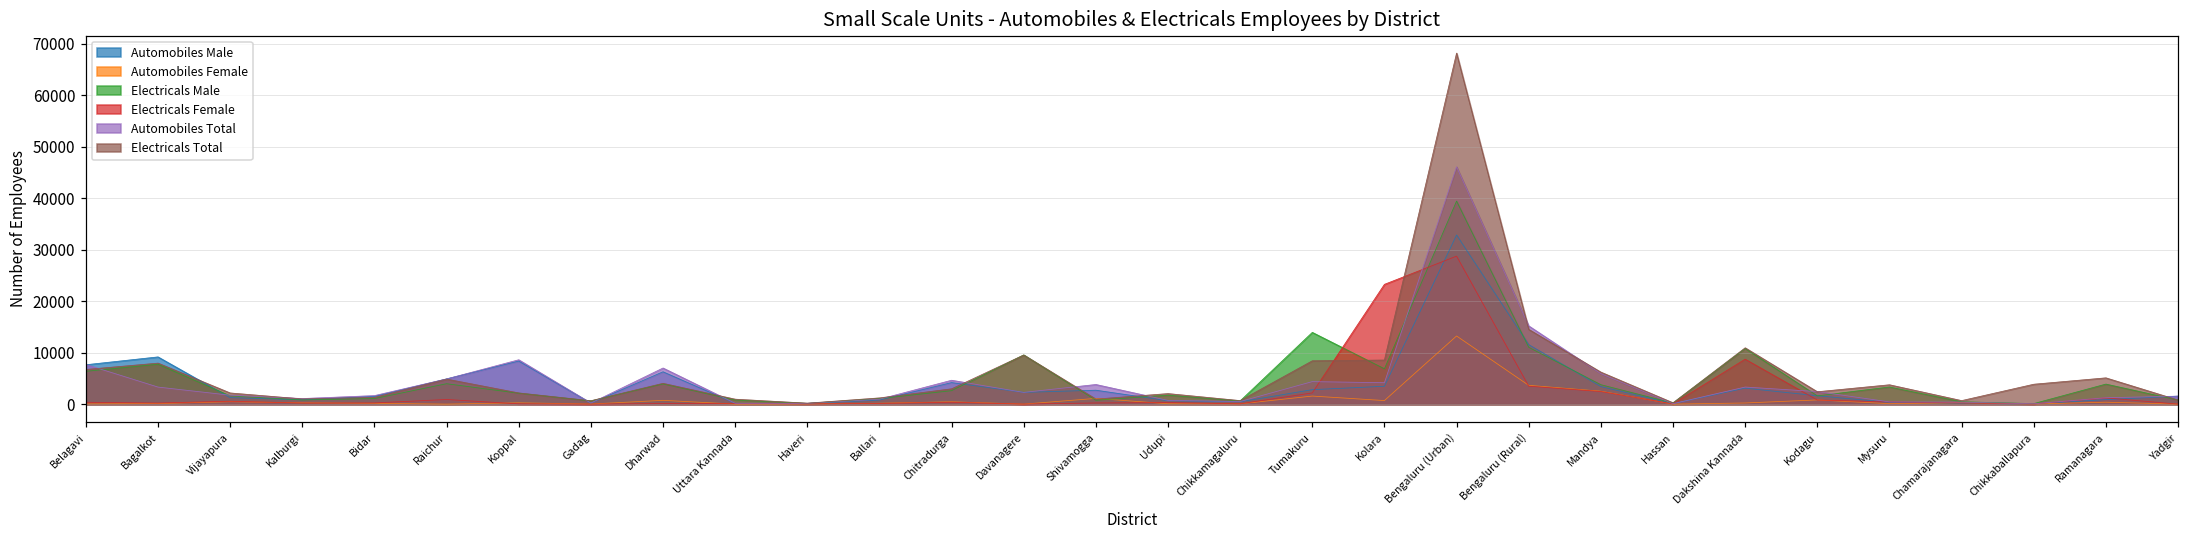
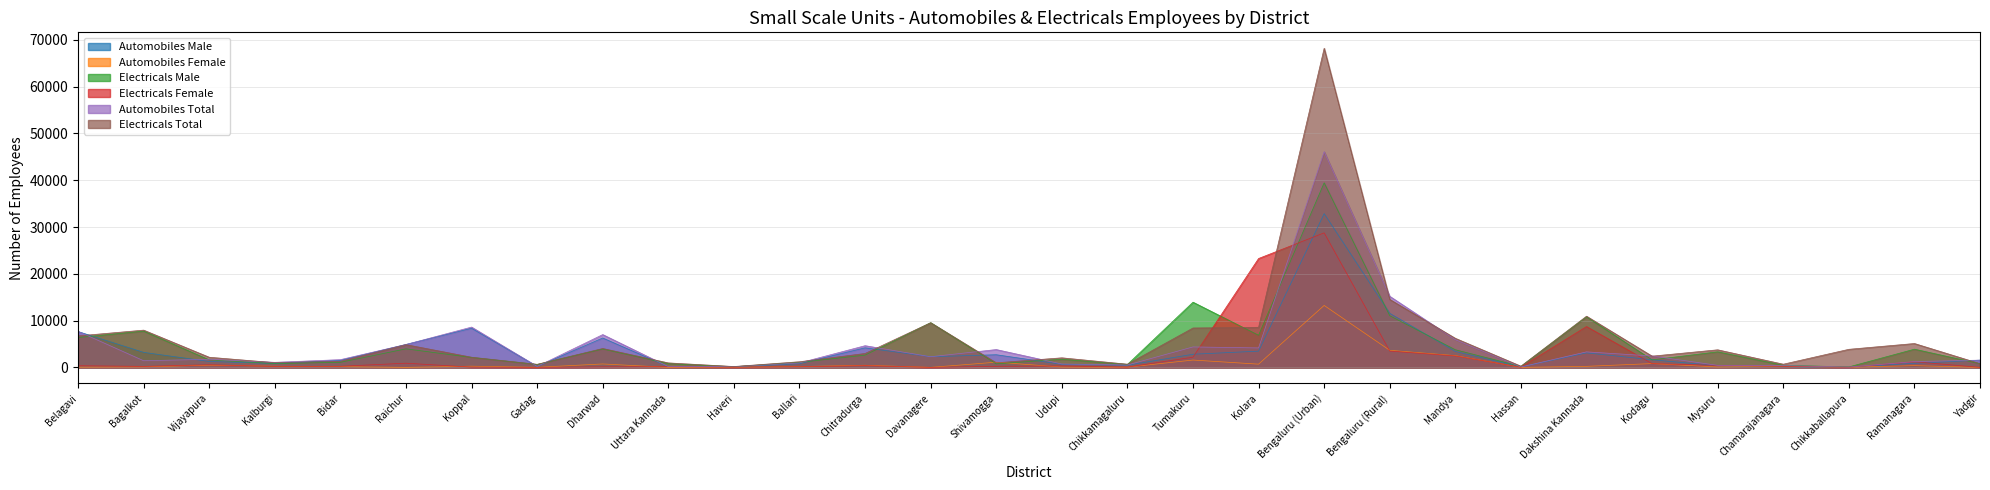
Automobiles Male, Bagalkot: 9000 -> 3000
Automobiles Total, Bagalkot: 3000 -> 1000
